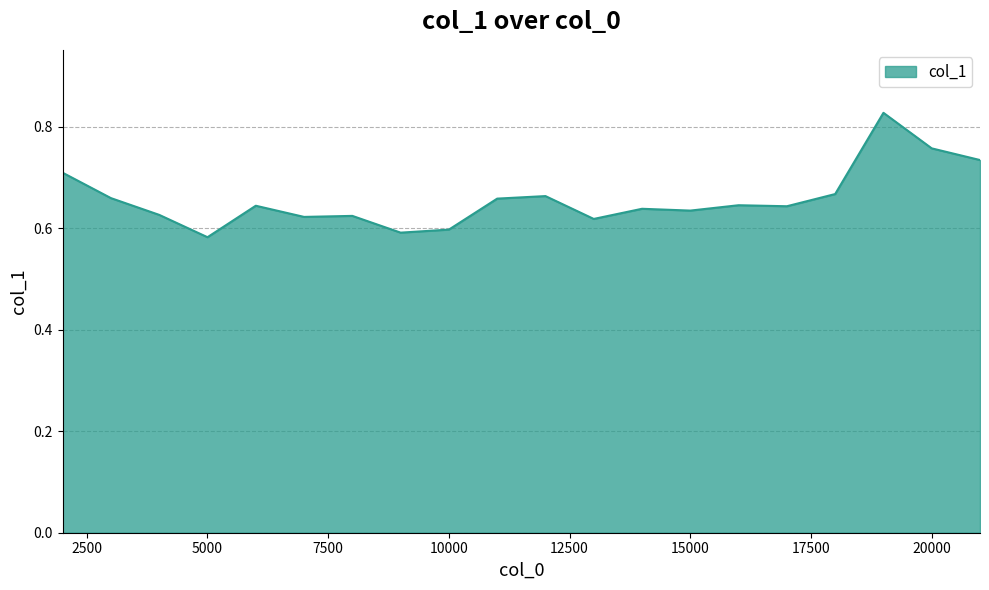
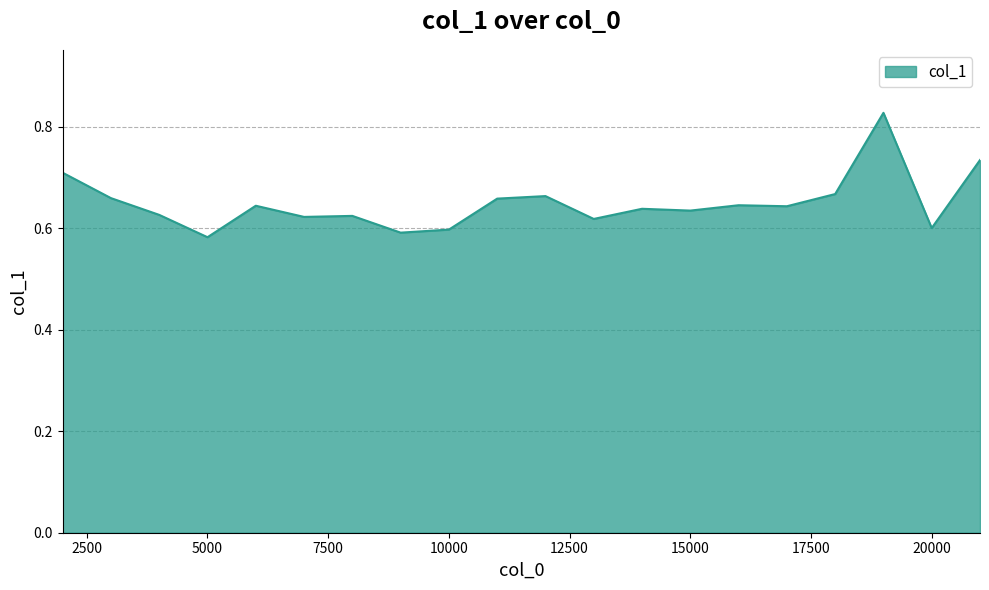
20000: 0.76 -> 0.60
